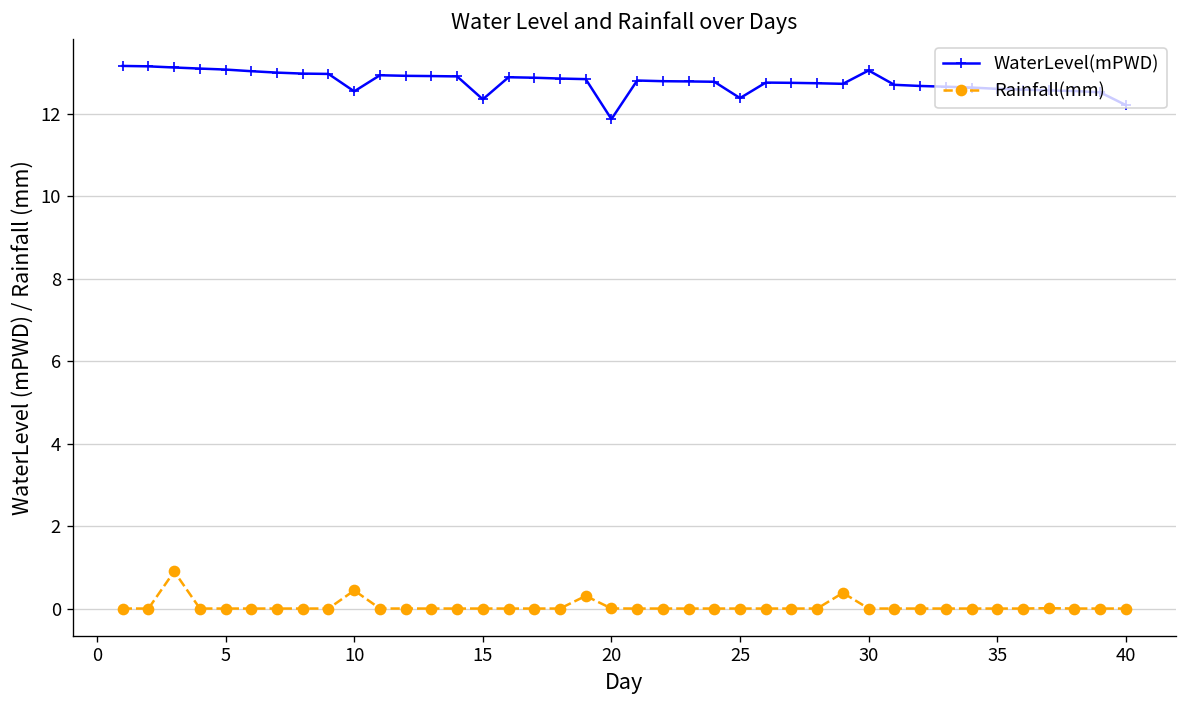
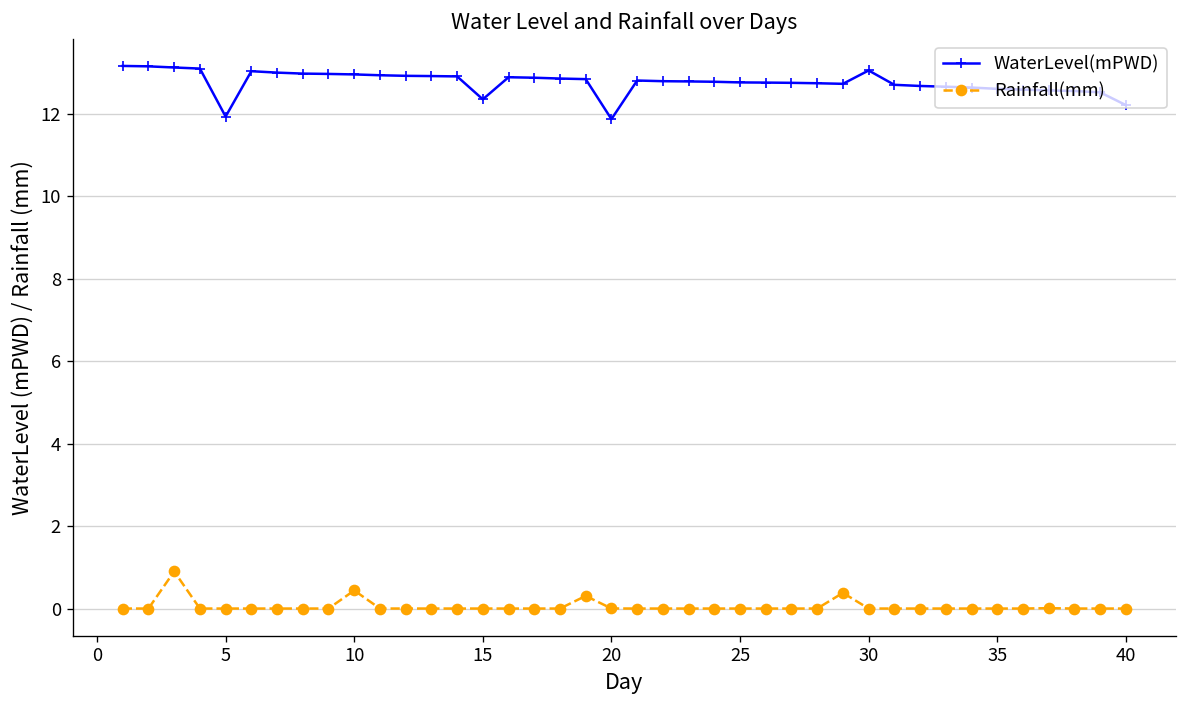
WaterLevel(mPWD), 5: 13.1 -> 11.9
WaterLevel(mPWD), 10: 12.5 -> 13.0
WaterLevel(mPWD), 25: 12.4 -> 12.8
